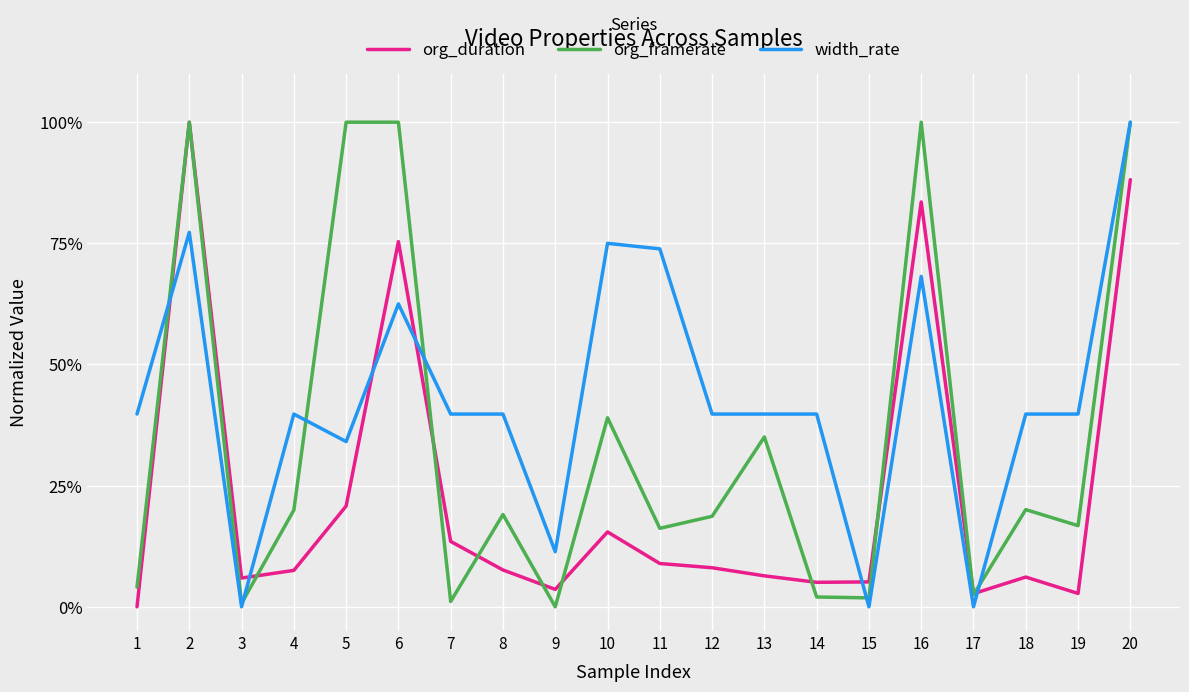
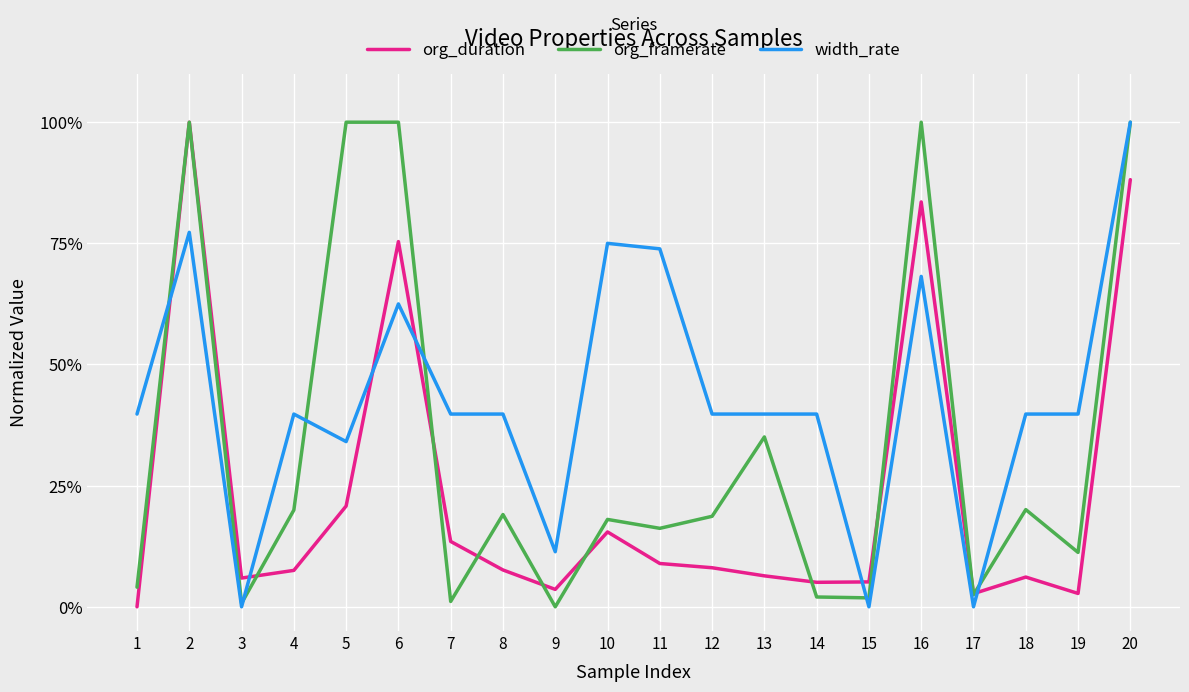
org_framerate, 10: 39% -> 18%
org_framerate, 19: 17% -> 11%
